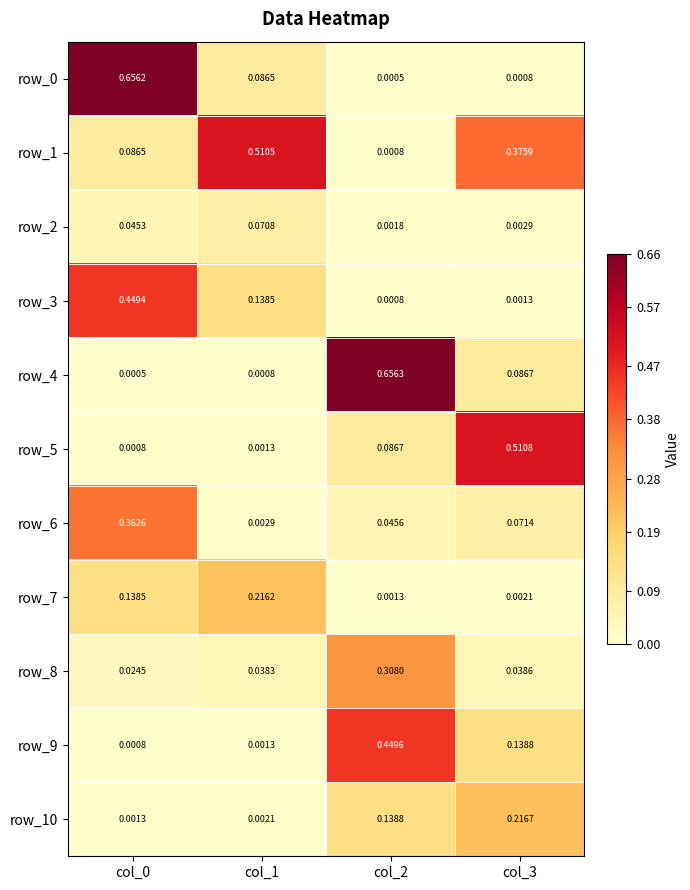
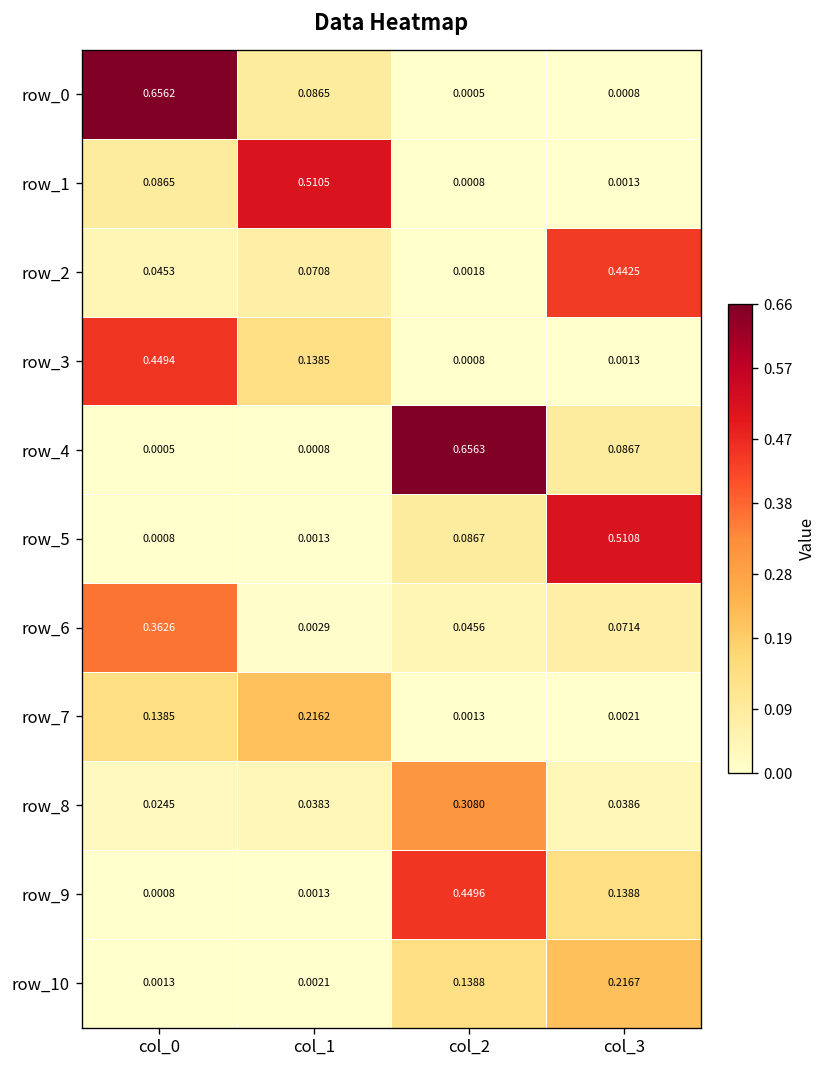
row_1, col_3: 0.3759 -> 0.0013
row_2, col_3: 0.0029 -> 0.4425
